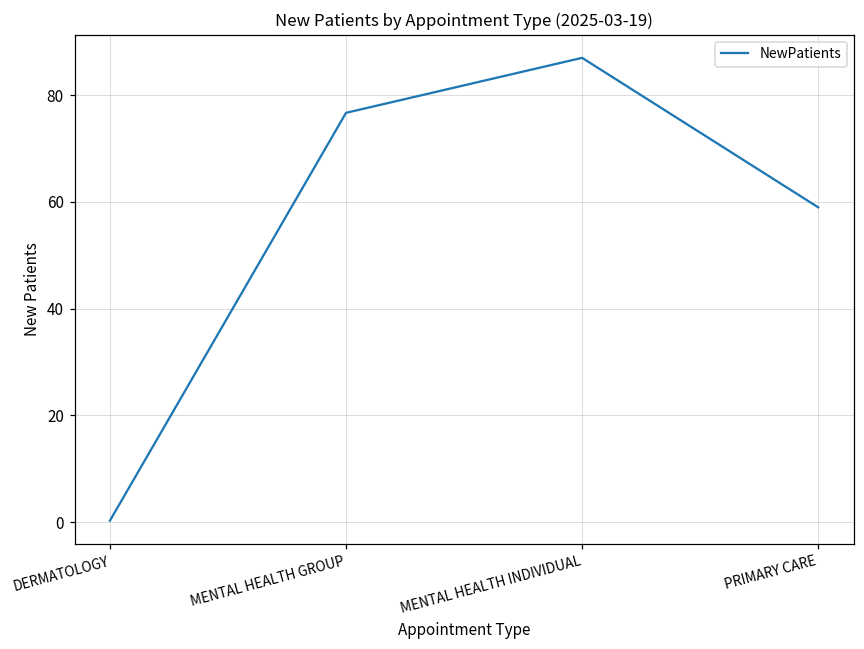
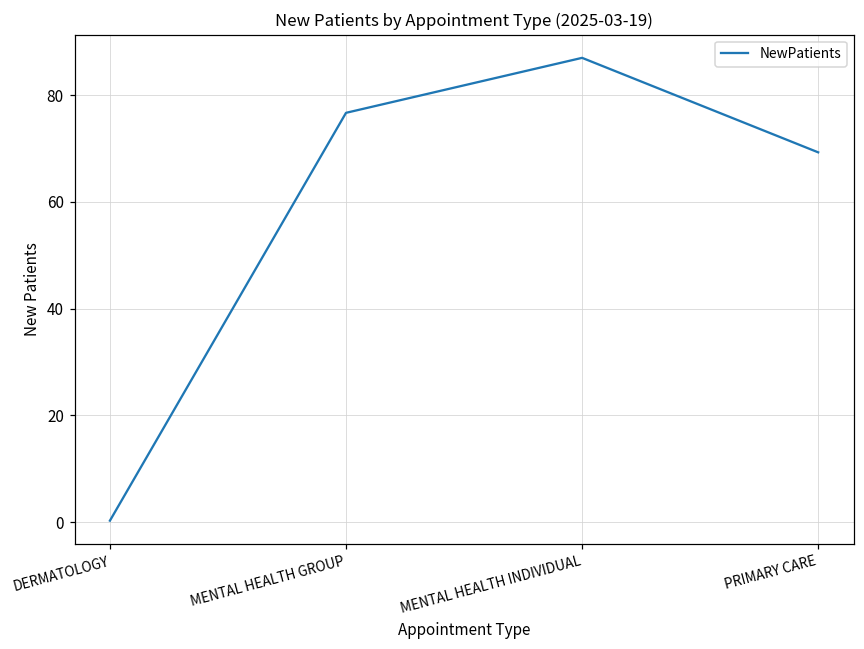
PRIMARY CARE: 59 -> 69
